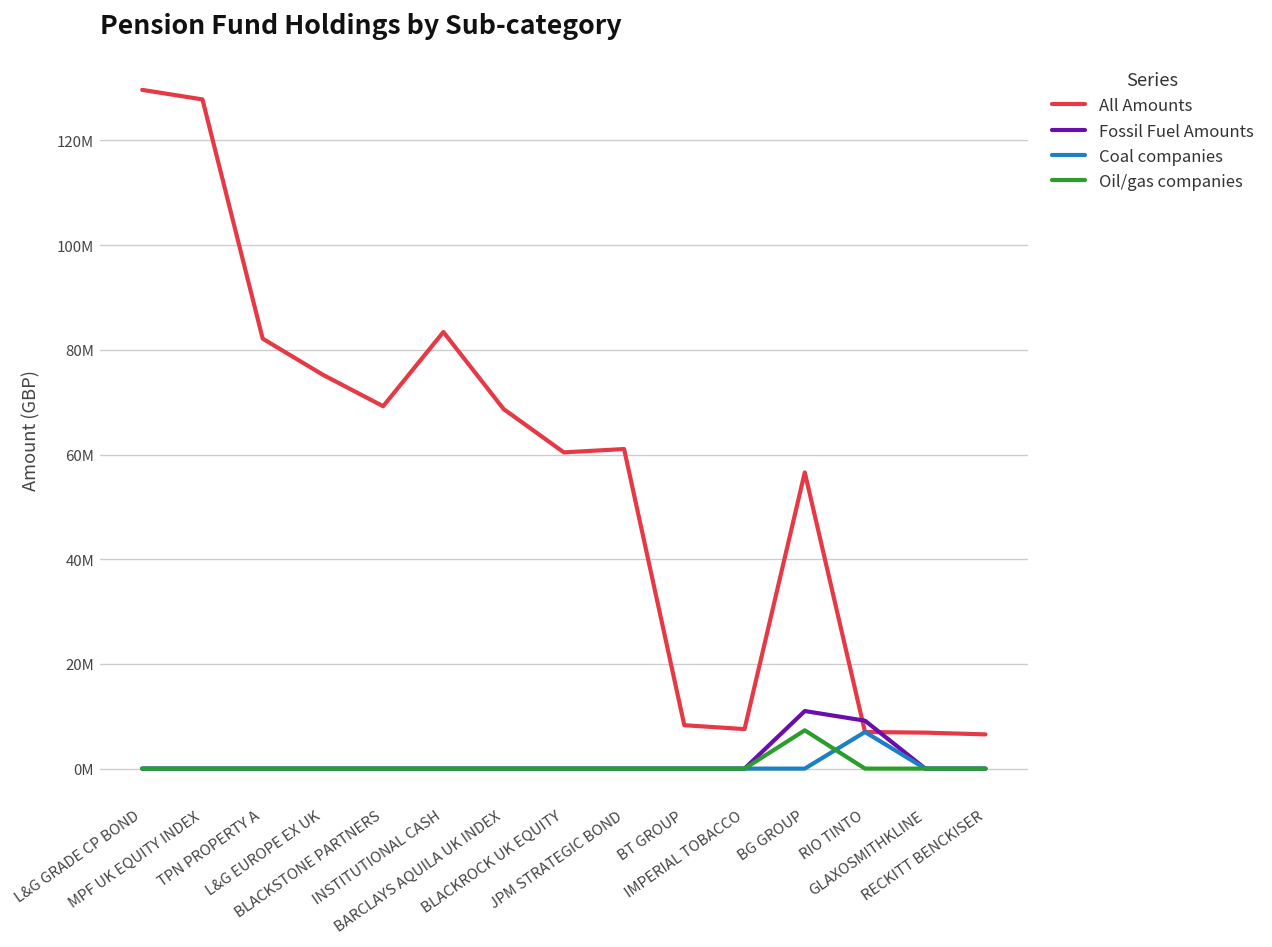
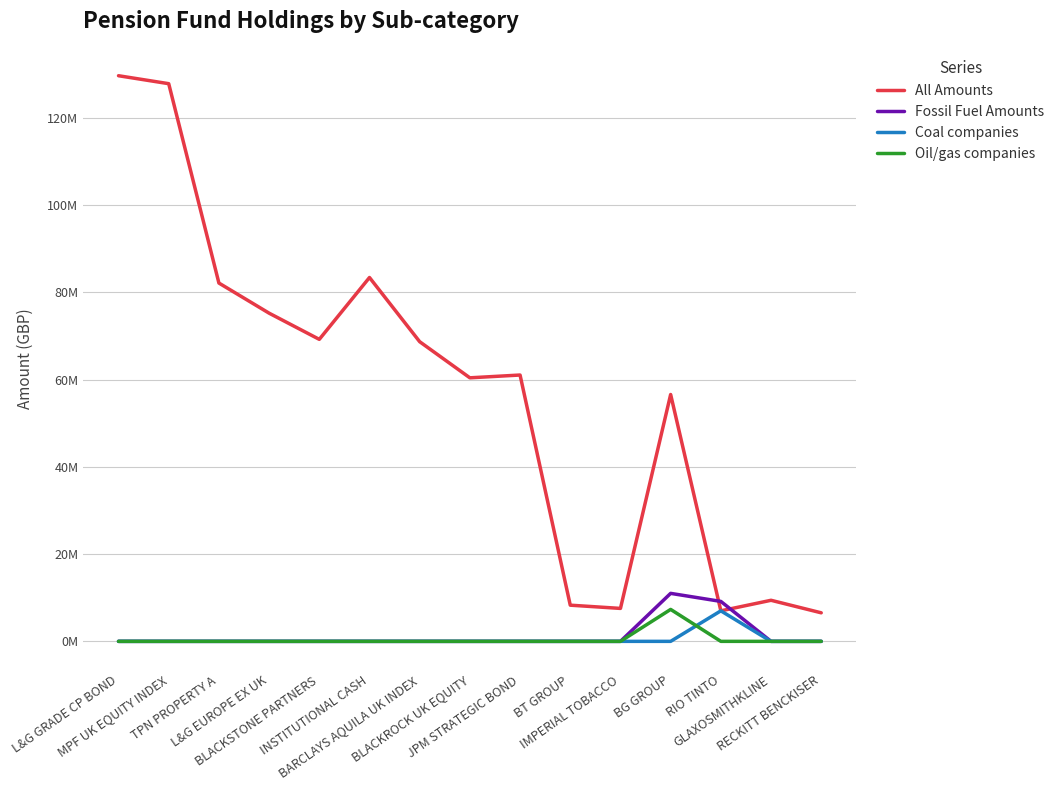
All Amounts, GLAXOSMITHKLINE: 7000000 -> 9000000
